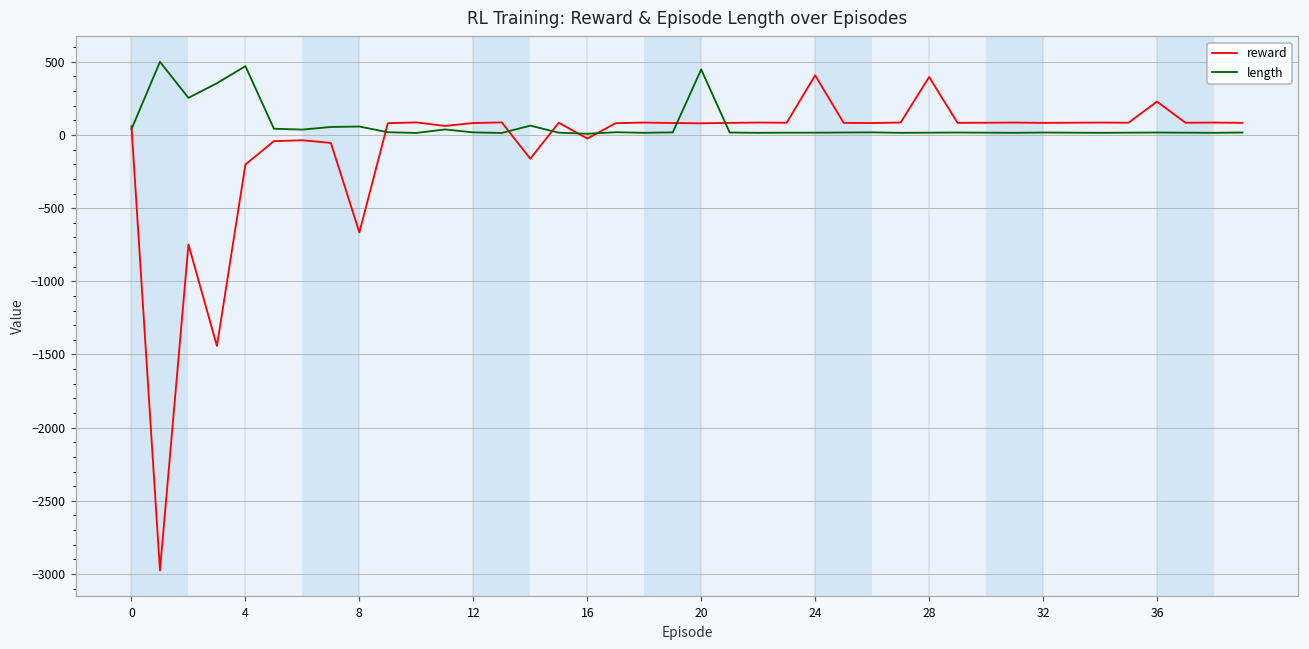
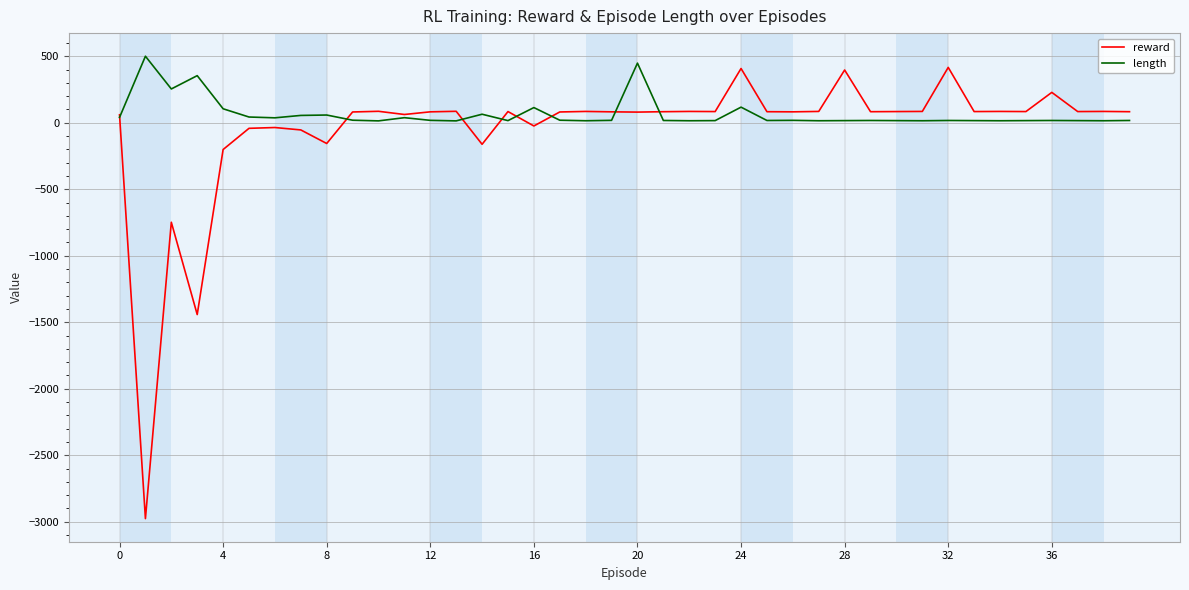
length, 4: 470 -> 110
reward, 8: -670 -> -160
length, 16: 10 -> 110
length, 24: 20 -> 120
reward, 32: 80 -> 420
